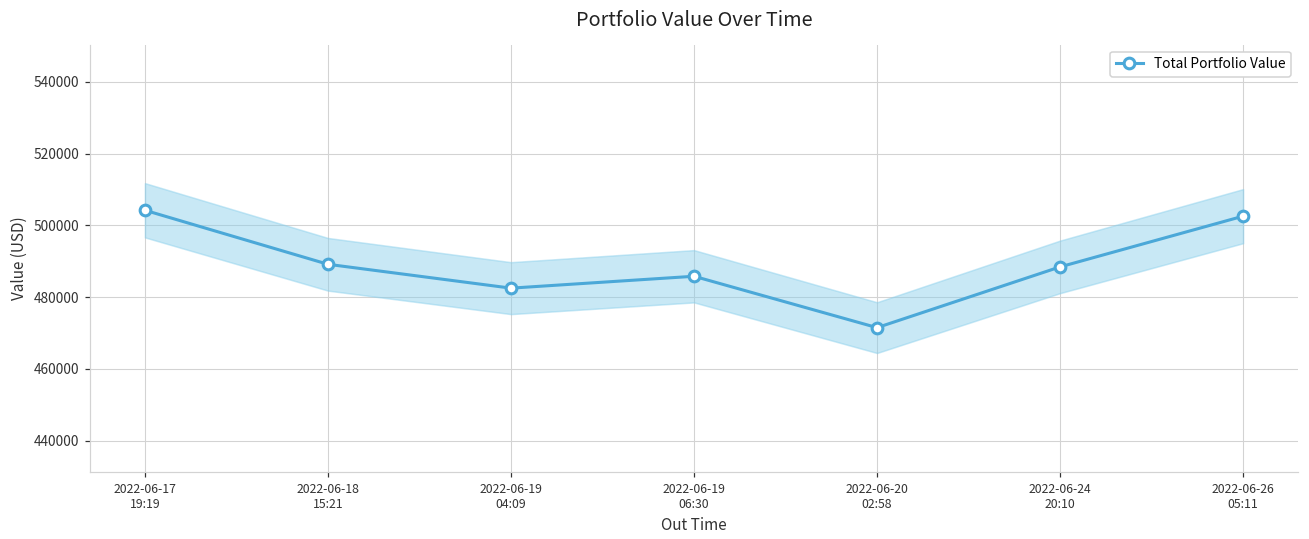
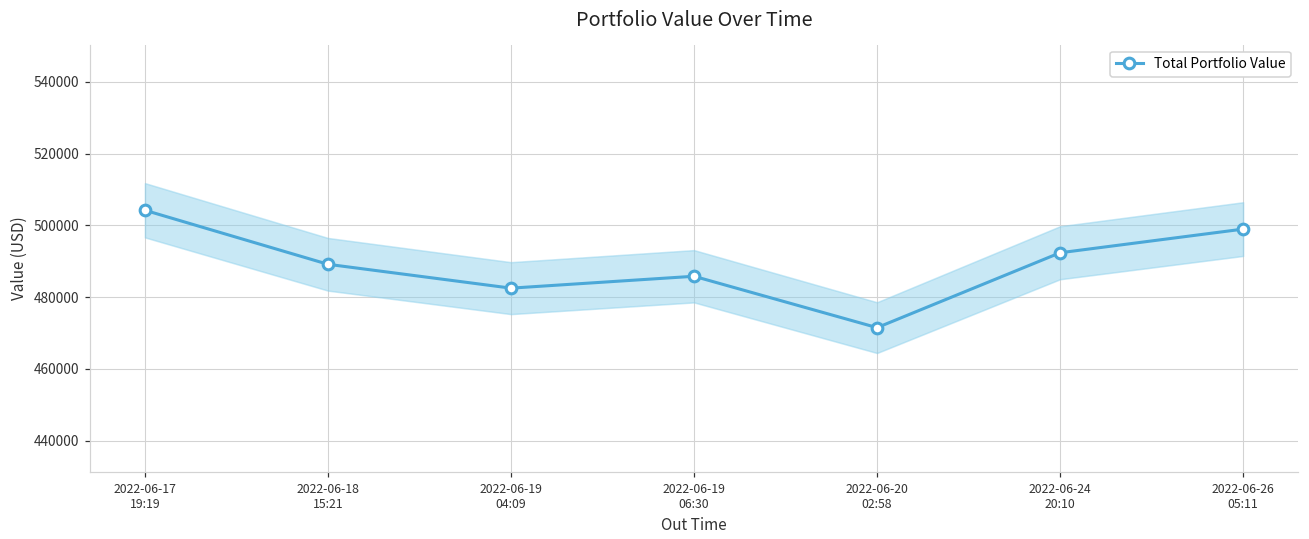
Total Portfolio Value, 2022-06-24 20:10: 488000 -> 492000
Total Portfolio Value, 2022-06-26 05:11: 503000 -> 499000
